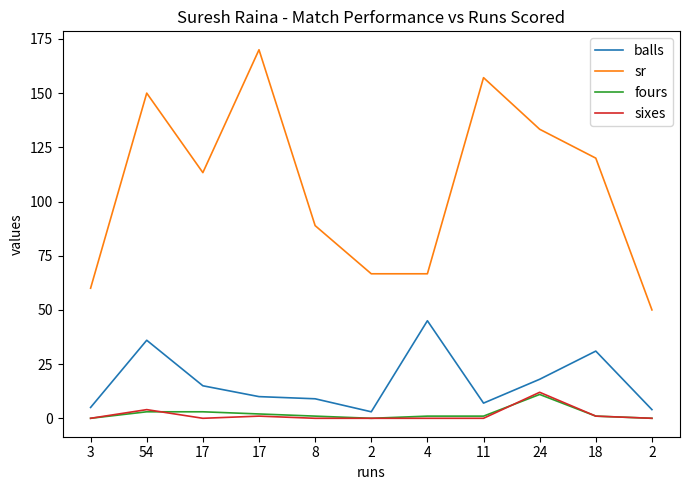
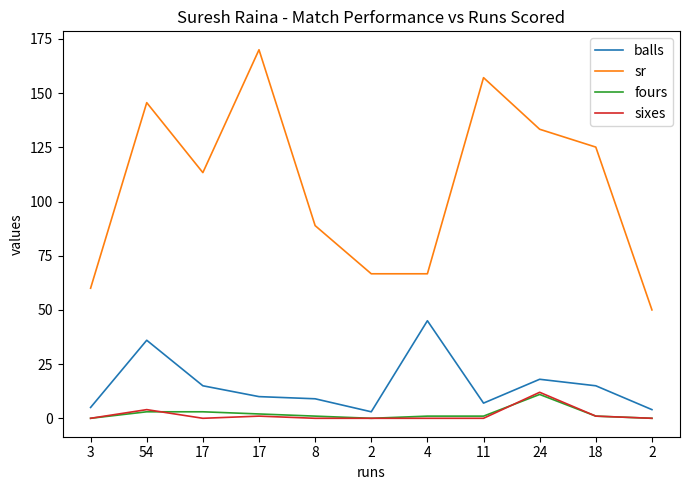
sr, 54: 150 -> 146
balls, 18: 31 -> 15
sr, 18: 120 -> 125
